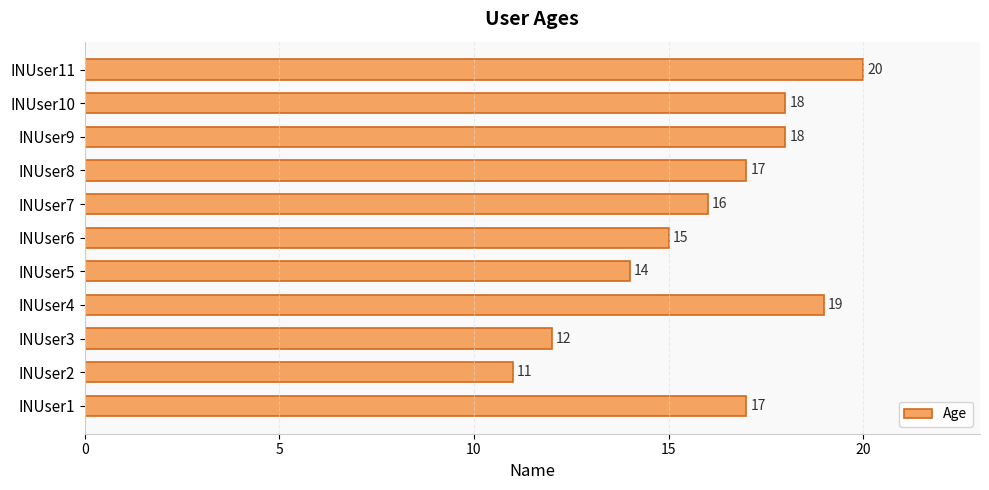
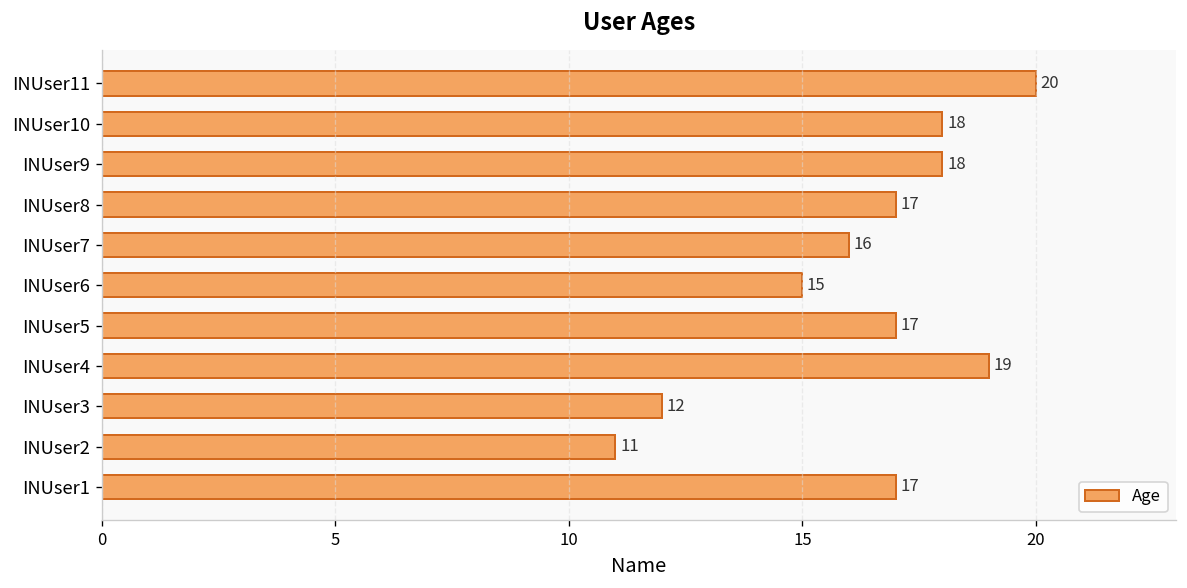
INUser5: 14 -> 17
